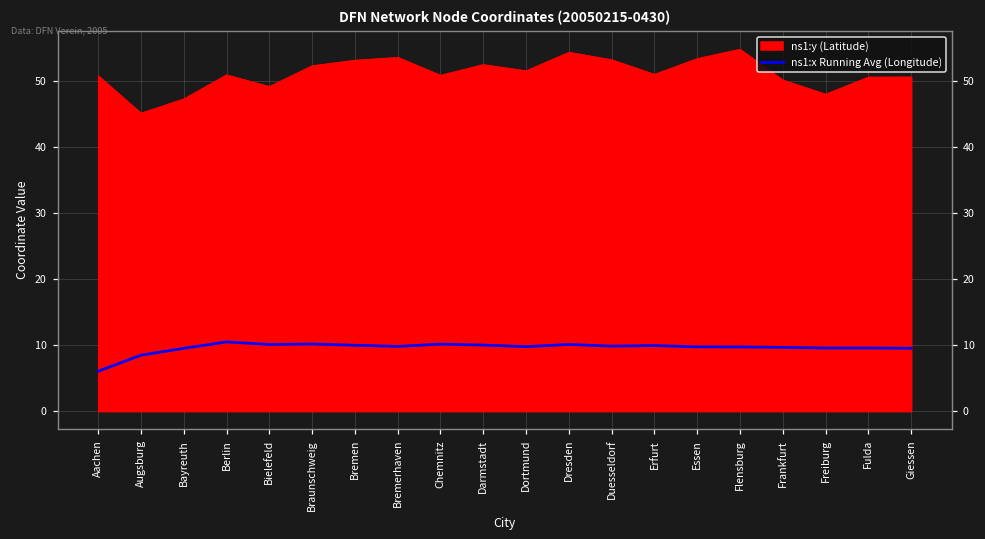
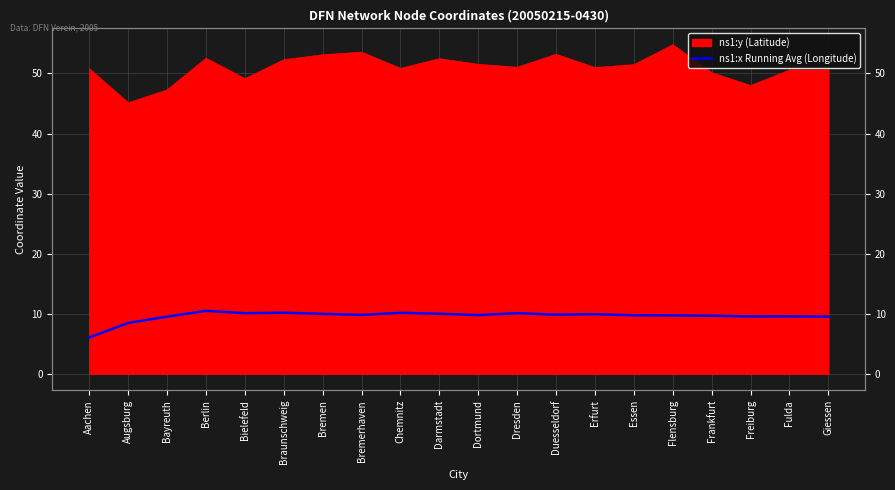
ns1:y (Latitude), Berlin: 51 -> 53
ns1:y (Latitude), Dresden: 54 -> 51
ns1:y (Latitude), Essen: 53 -> 51
